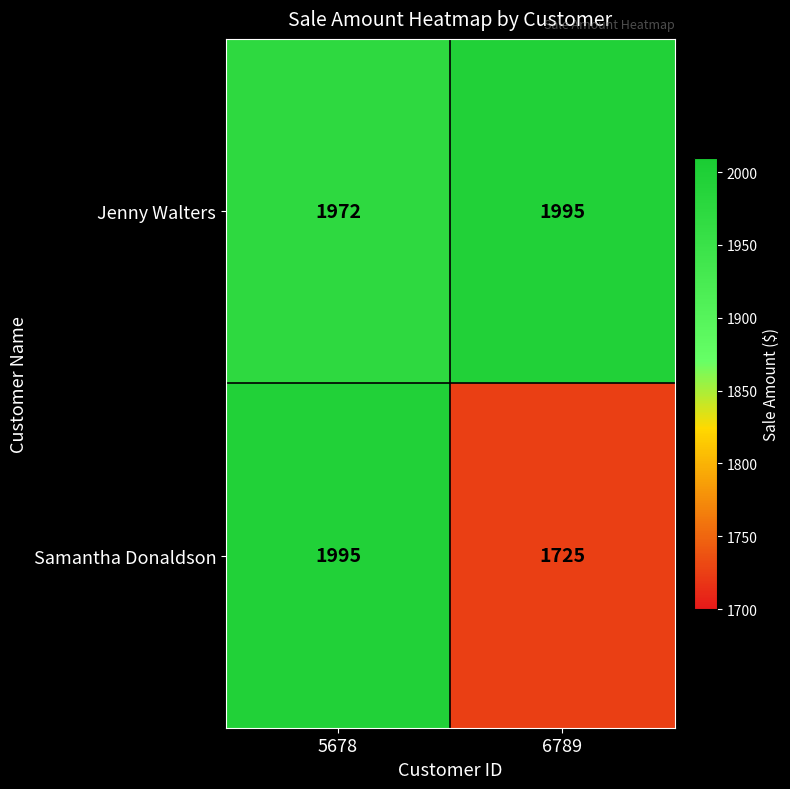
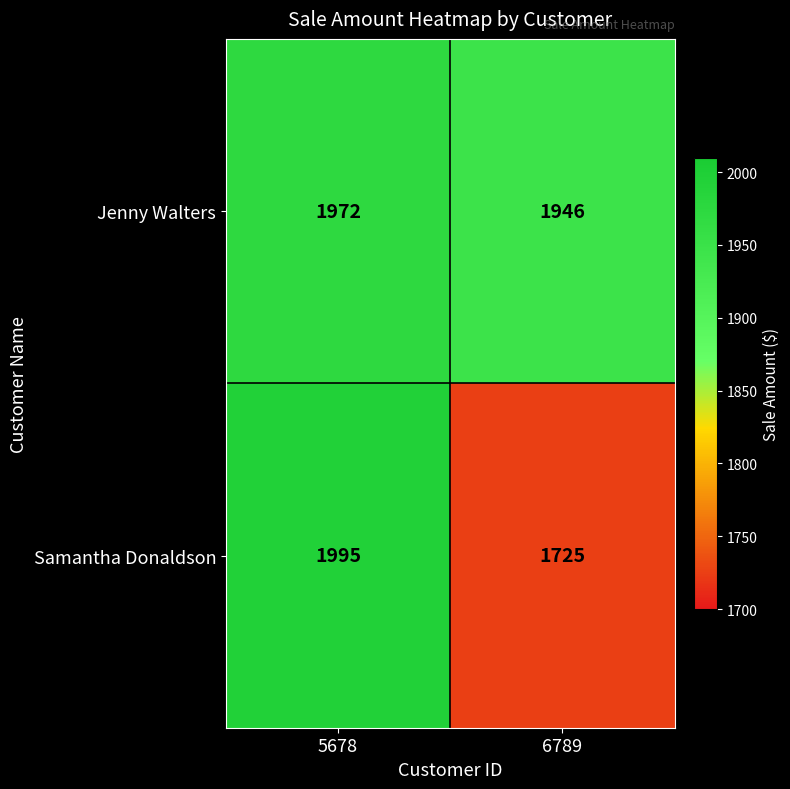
Jenny Walters, 6789: 1995 -> 1946
